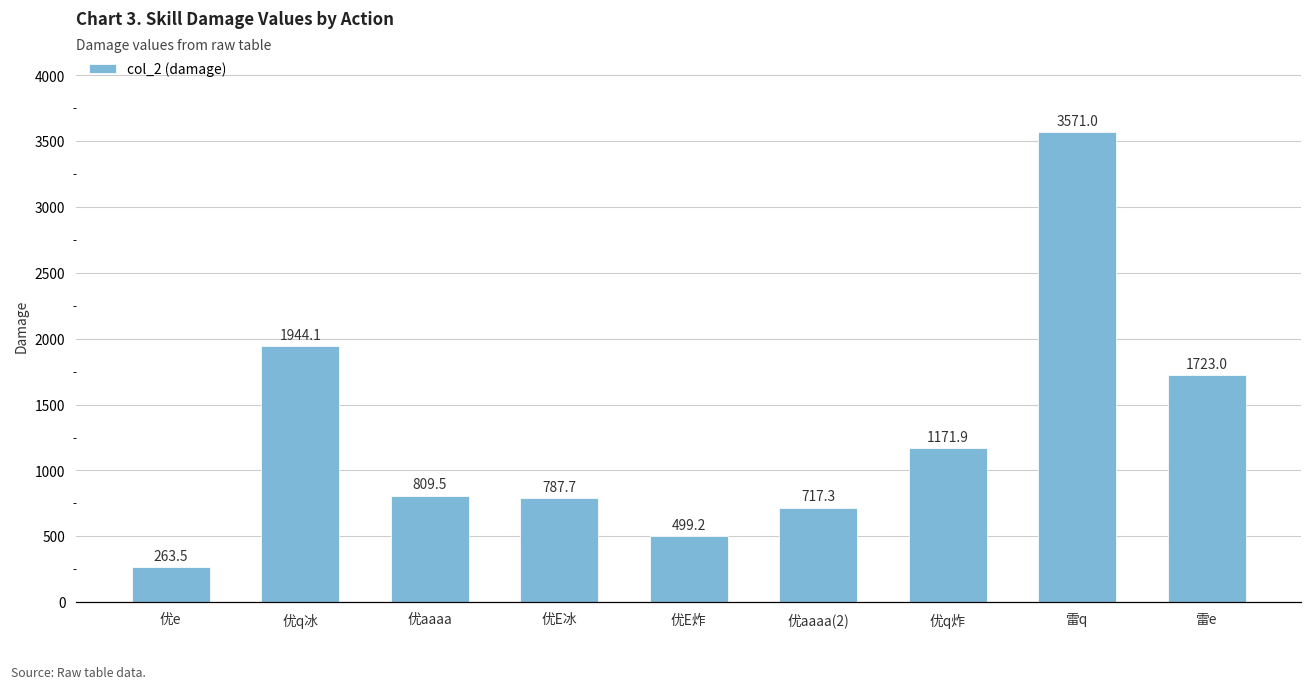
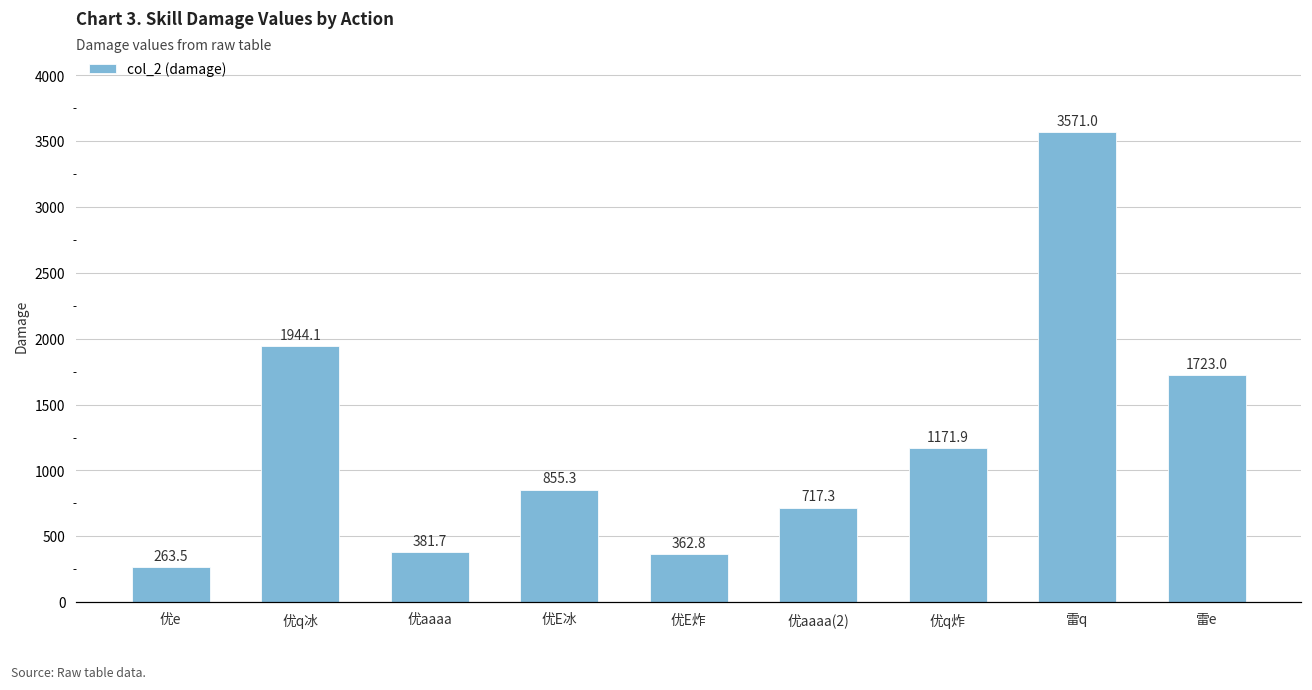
优aaaa: 809.5 -> 381.7
优E冰: 787.7 -> 855.3
优E炸: 499.2 -> 362.8
